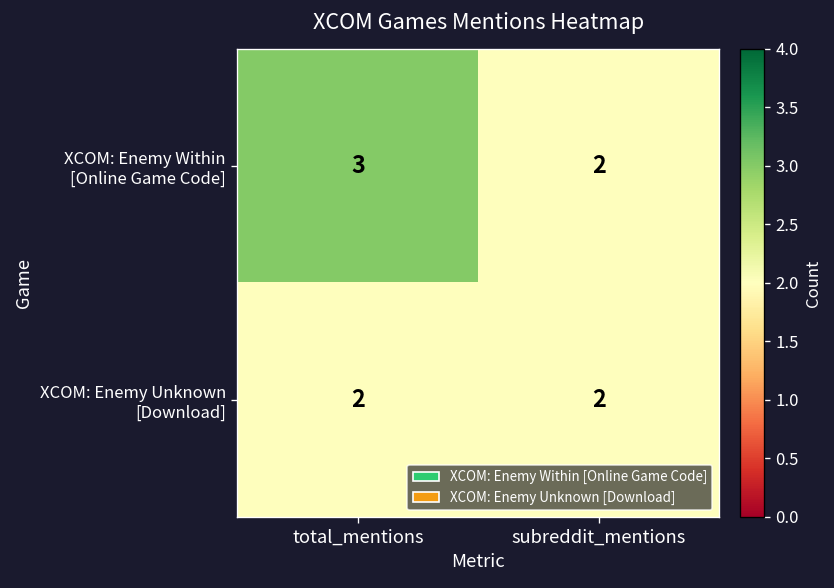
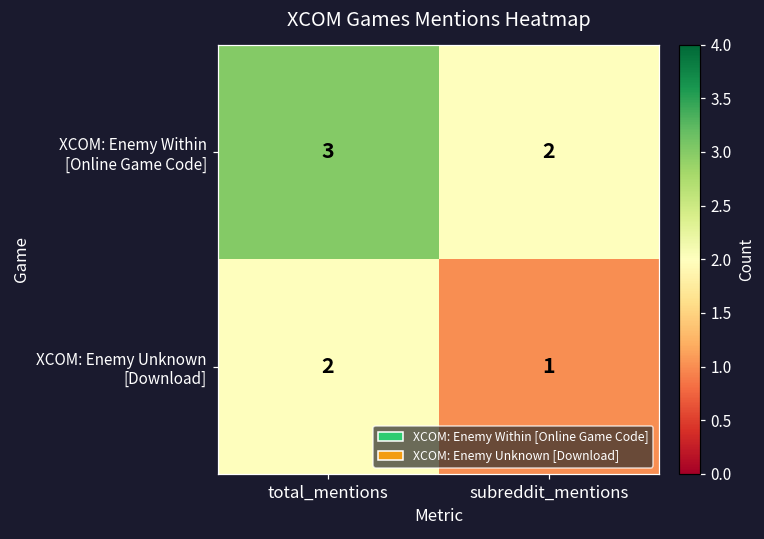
XCOM: Enemy Unknown [Download], subreddit_mentions: 2 -> 1
